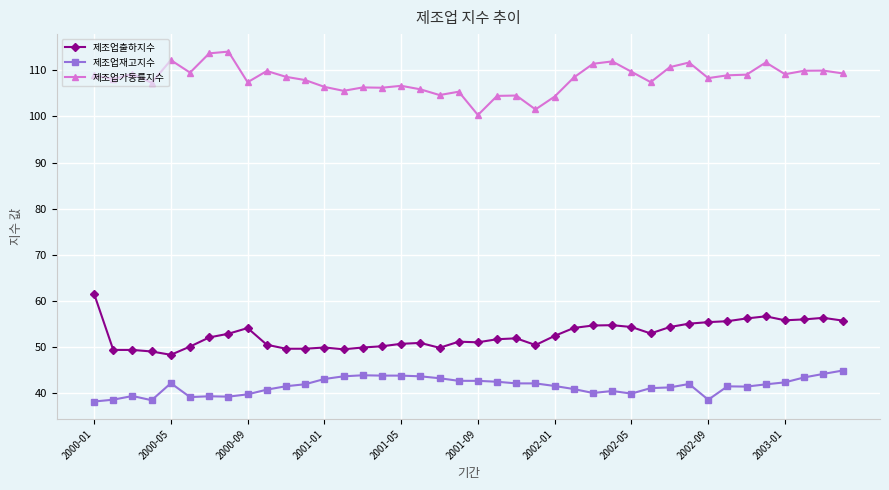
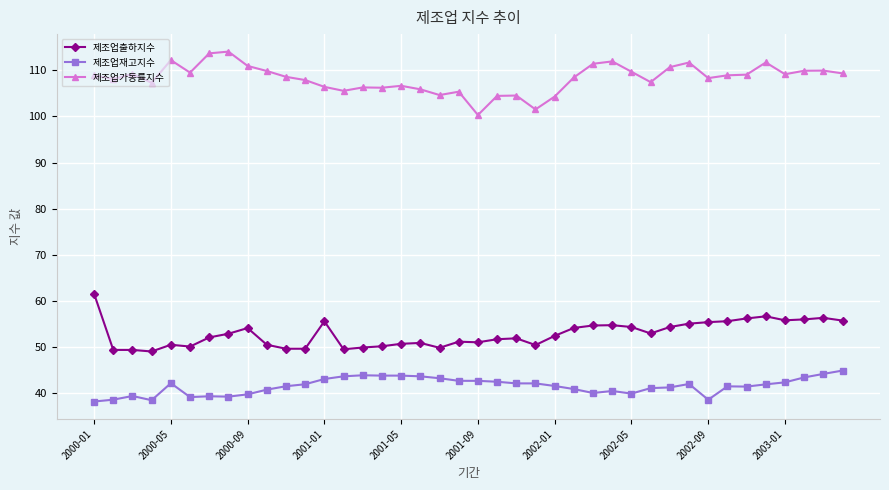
제조업출하지수, 2000-05: 48 -> 51
제조업가동률지수, 2000-09: 107 -> 111
제조업출하지수, 2001-01: 50 -> 56
